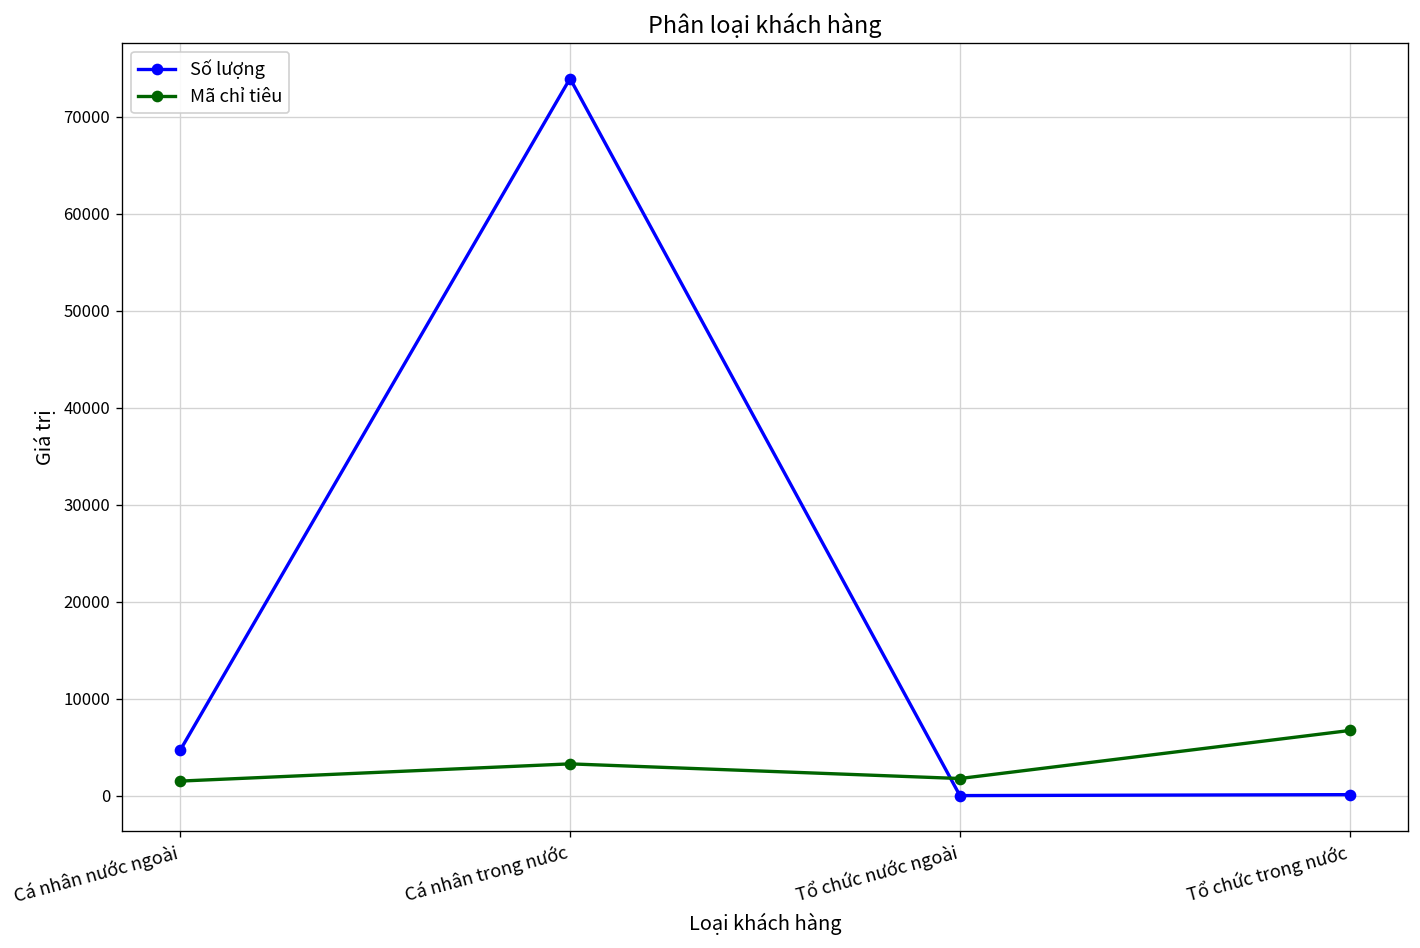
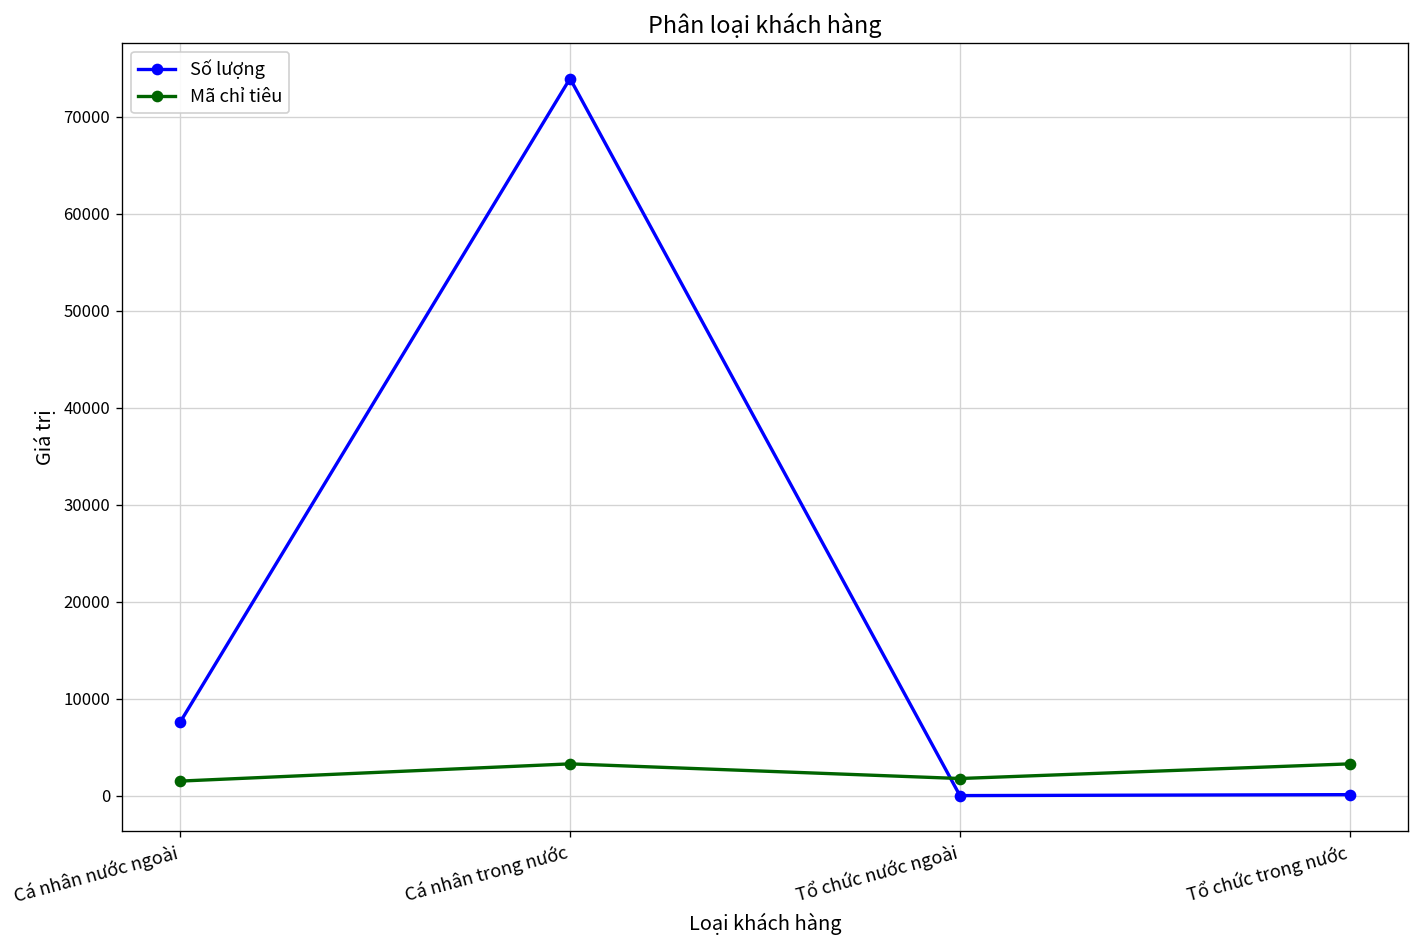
Số lượng, Cá nhân nước ngoài: 5000 -> 8000
Mã chỉ tiêu, Tổ chức trong nước: 7000 -> 3000
